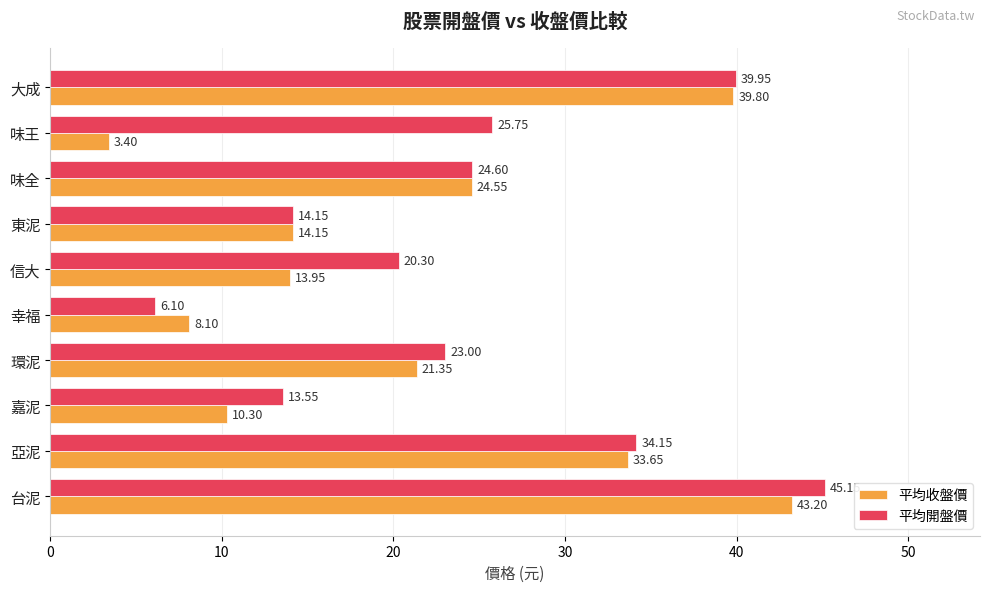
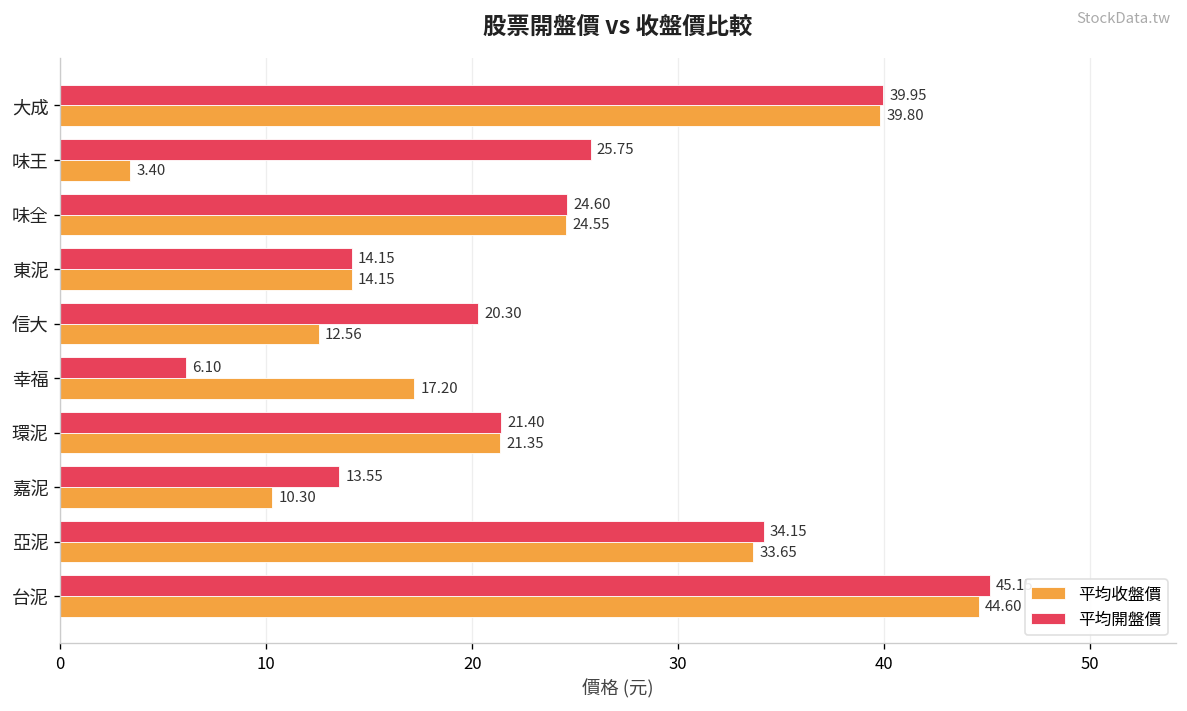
平均收盤價, 信大: 13.95 -> 12.56
平均收盤價, 幸福: 8.10 -> 17.20
平均開盤價, 環泥: 23.00 -> 21.40
平均收盤價, 台泥: 43.20 -> 44.60
